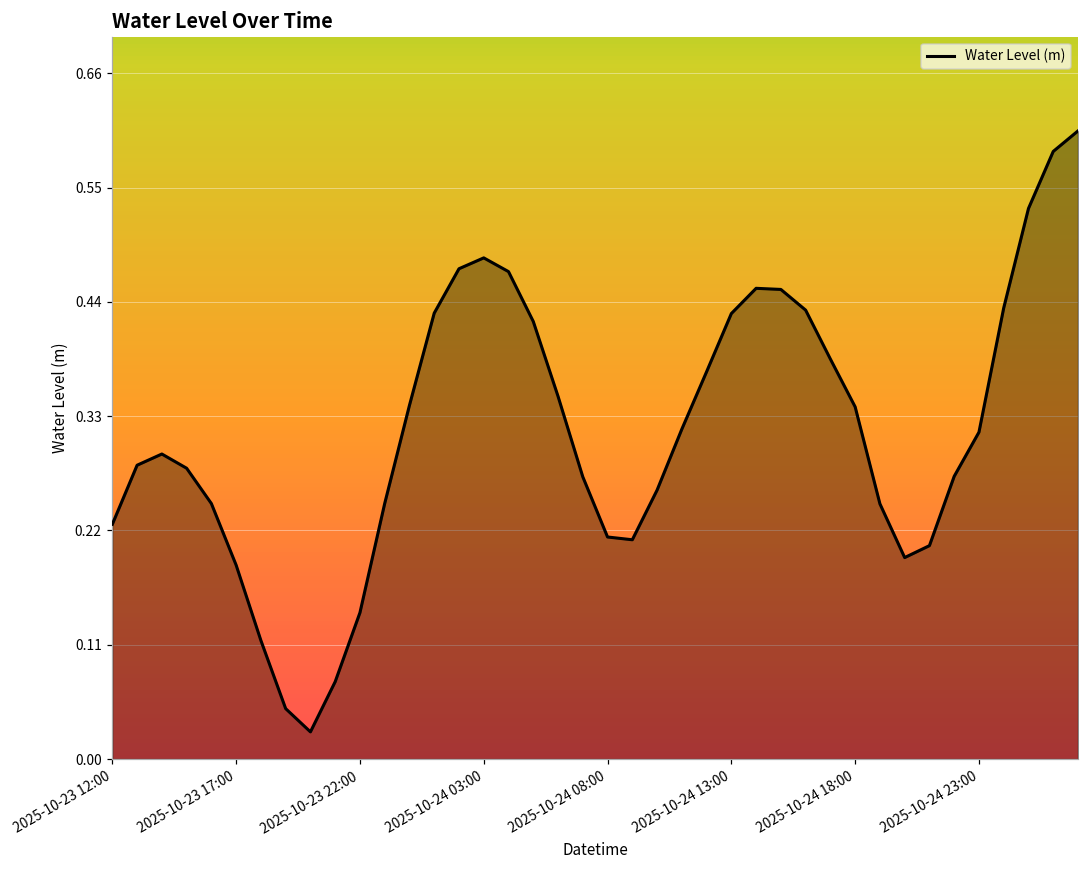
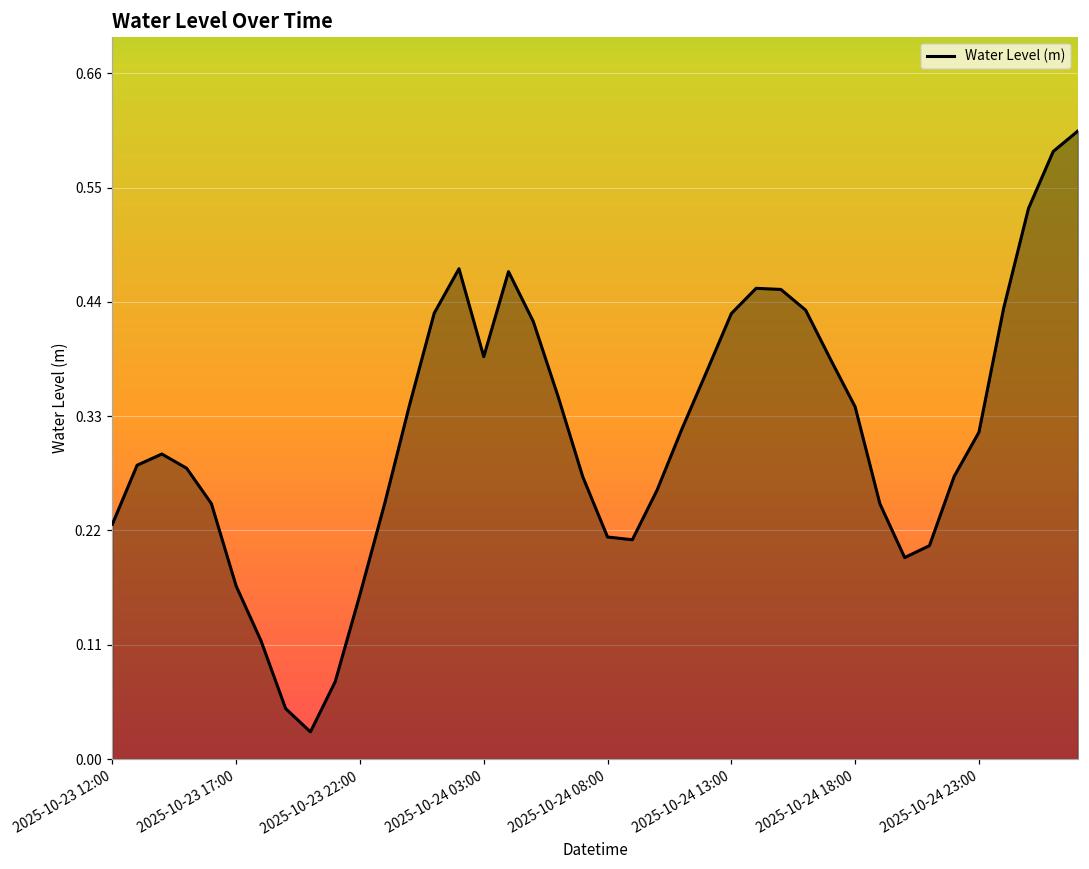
2025-10-23 17:00: 0.19 -> 0.17
2025-10-23 22:00: 0.14 -> 0.16
2025-10-24 03:00: 0.48 -> 0.39
